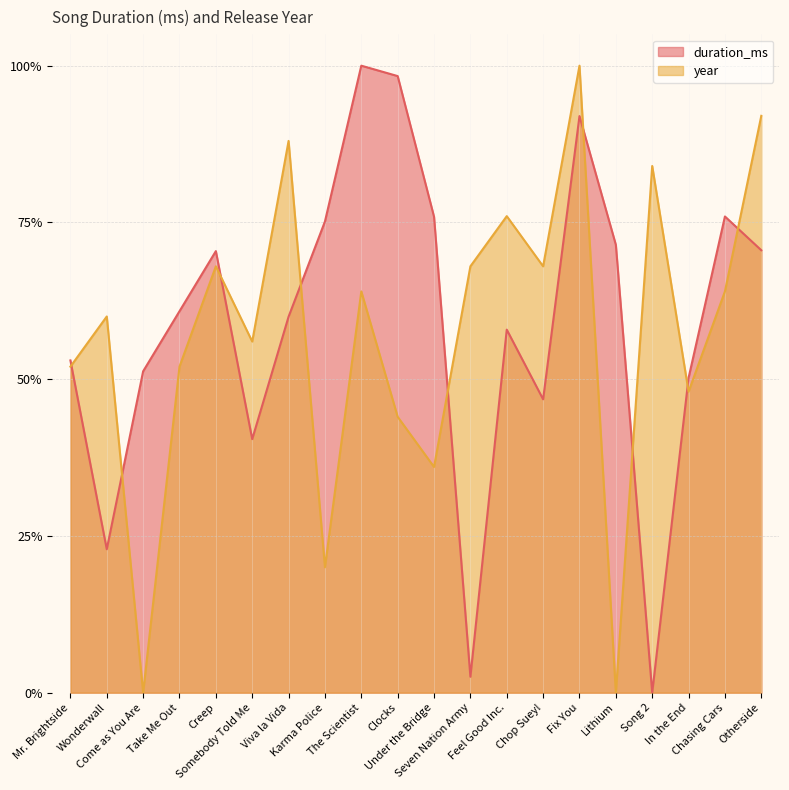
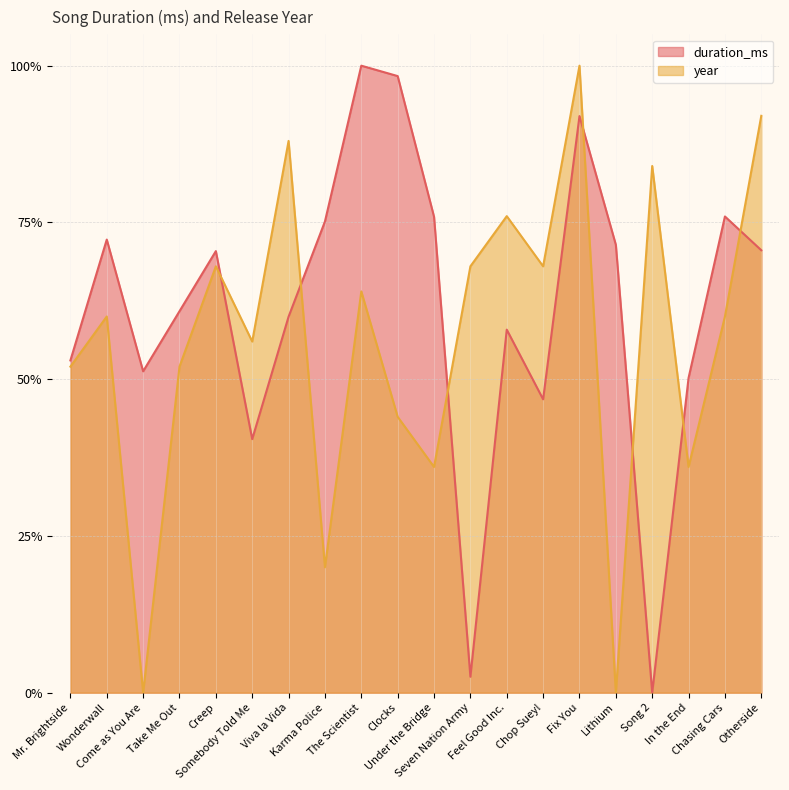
duration_ms, Wonderwall: 23% -> 72%
year, In the End: 48% -> 36%
year, Chasing Cars: 64% -> 60%
